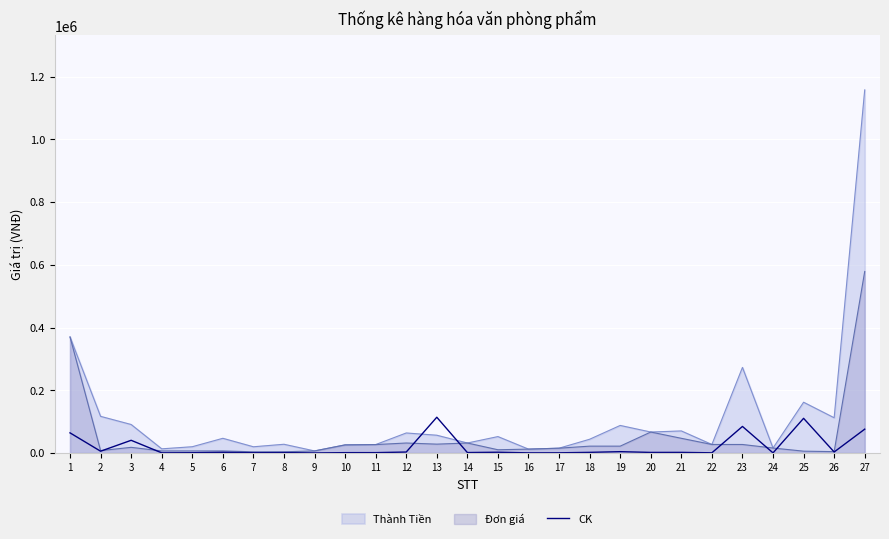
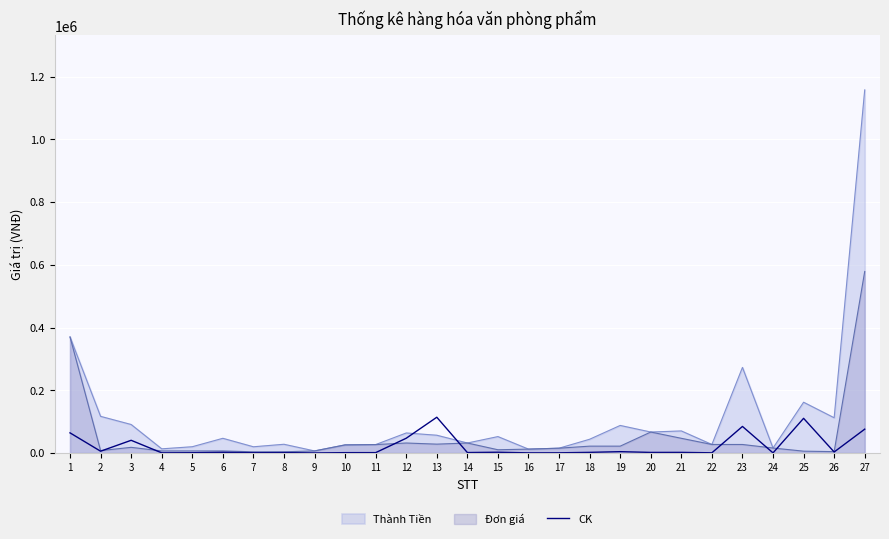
CK, 12: 0 -> 50000
